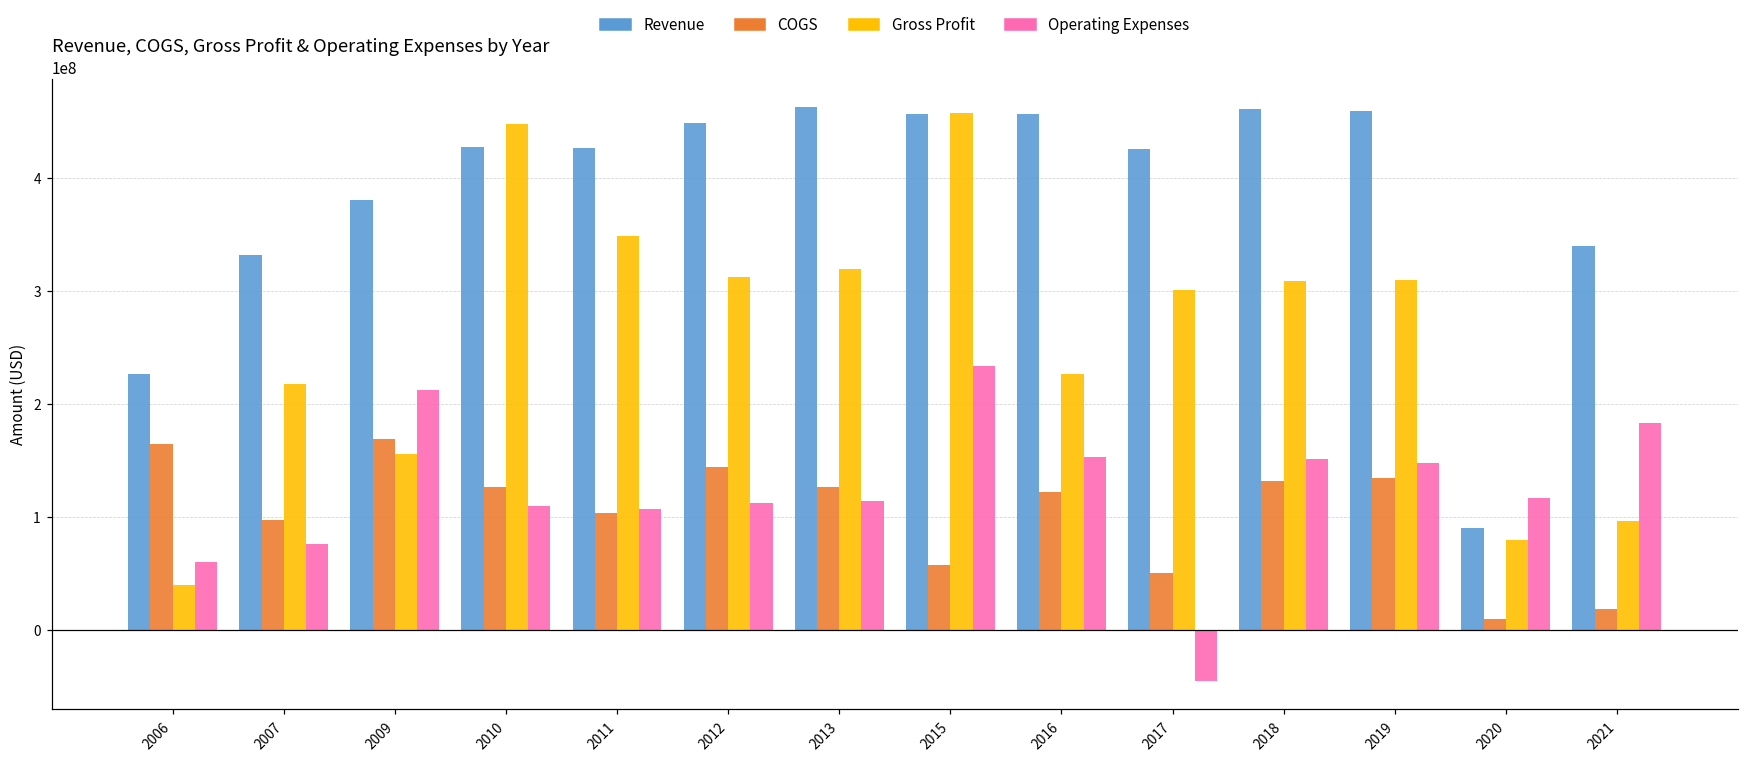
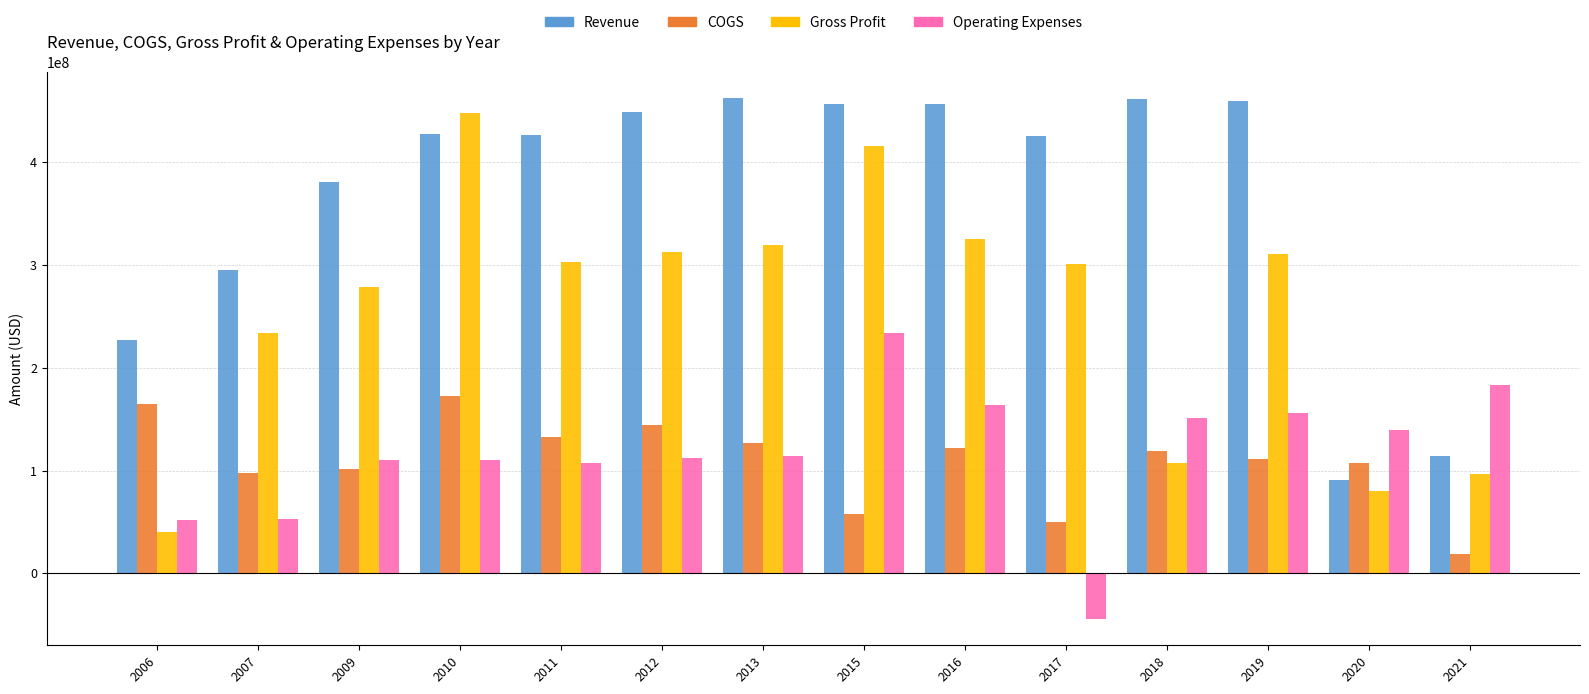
Operating Expenses, 2006: 60000000 -> 52000000
Revenue, 2007: 332000000 -> 295000000
Gross Profit, 2007: 218000000 -> 234000000
Operating Expenses, 2007: 77000000 -> 53000000
COGS, 2009: 170000000 -> 102000000
Gross Profit, 2009: 156000000 -> 279000000
Operating Expenses, 2009: 212000000 -> 111000000
COGS, 2010: 127000000 -> 173000000
COGS, 2011: 104000000 -> 133000000
Gross Profit, 2011: 349000000 -> 303000000
Gross Profit, 2015: 458000000 -> 416000000
Gross Profit, 2016: 227000000 -> 325000000
Operating Expenses, 2016: 153000000 -> 164000000
COGS, 2018: 132000000 -> 119000000
Gross Profit, 2018: 309000000 -> 107000000
COGS, 2019: 135000000 -> 111000000
Operating Expenses, 2019: 148000000 -> 156000000
COGS, 2020: 10000000 -> 107000000
Operating Expenses, 2020: 117000000 -> 139000000
Revenue, 2021: 340000000 -> 115000000
